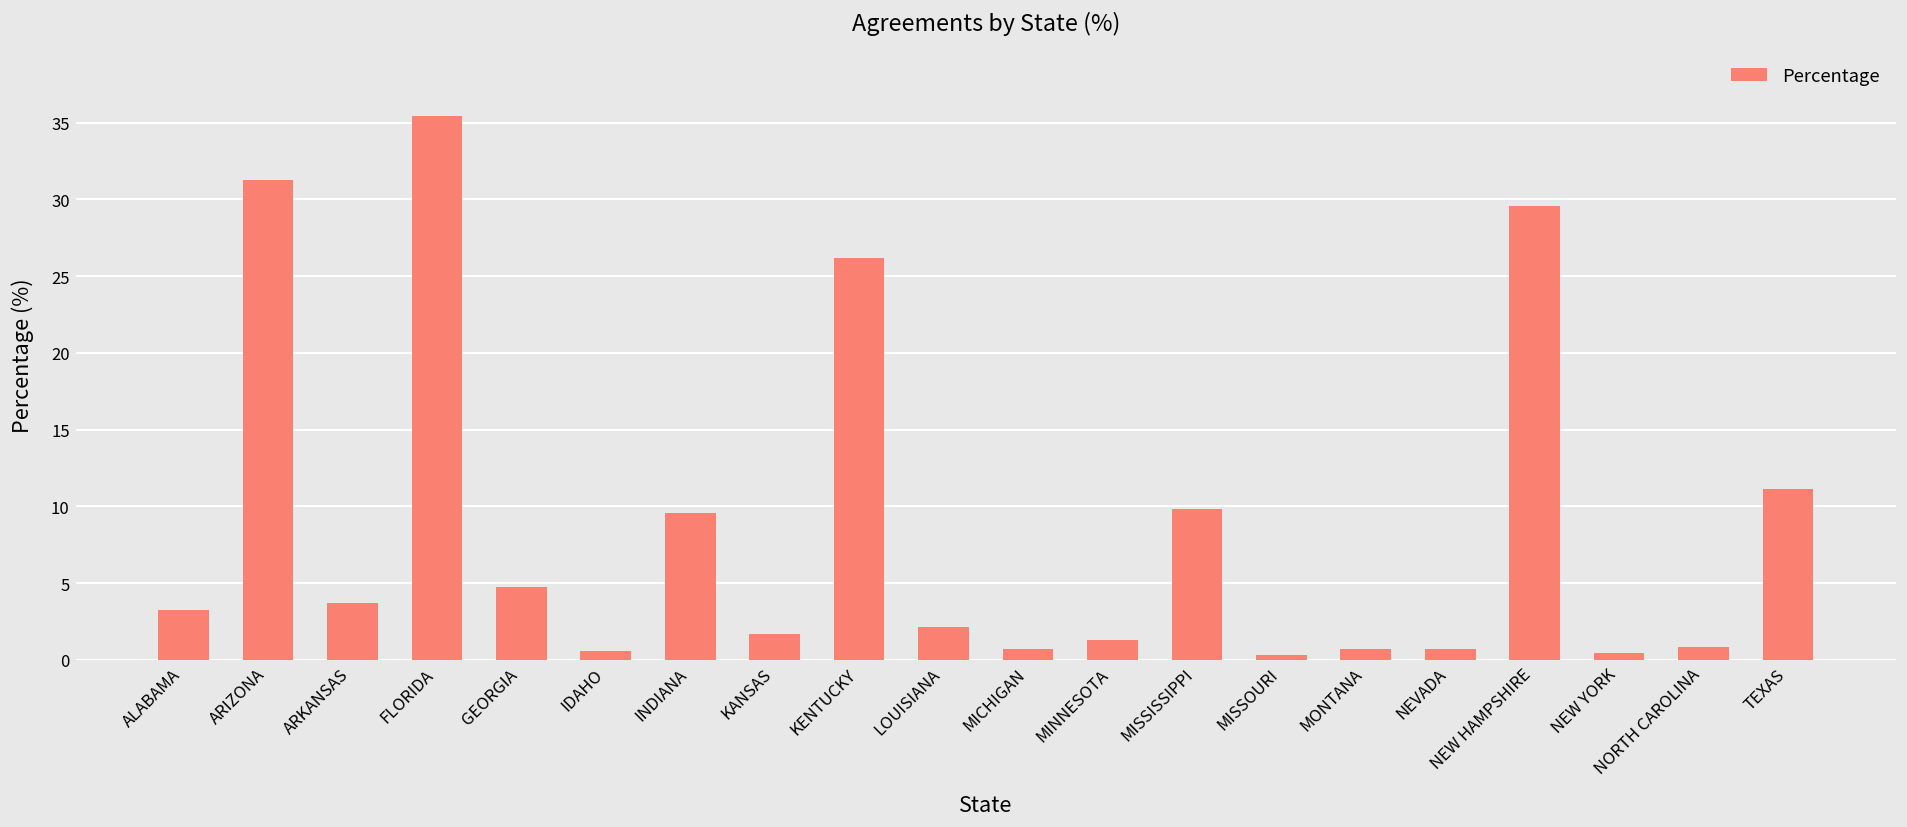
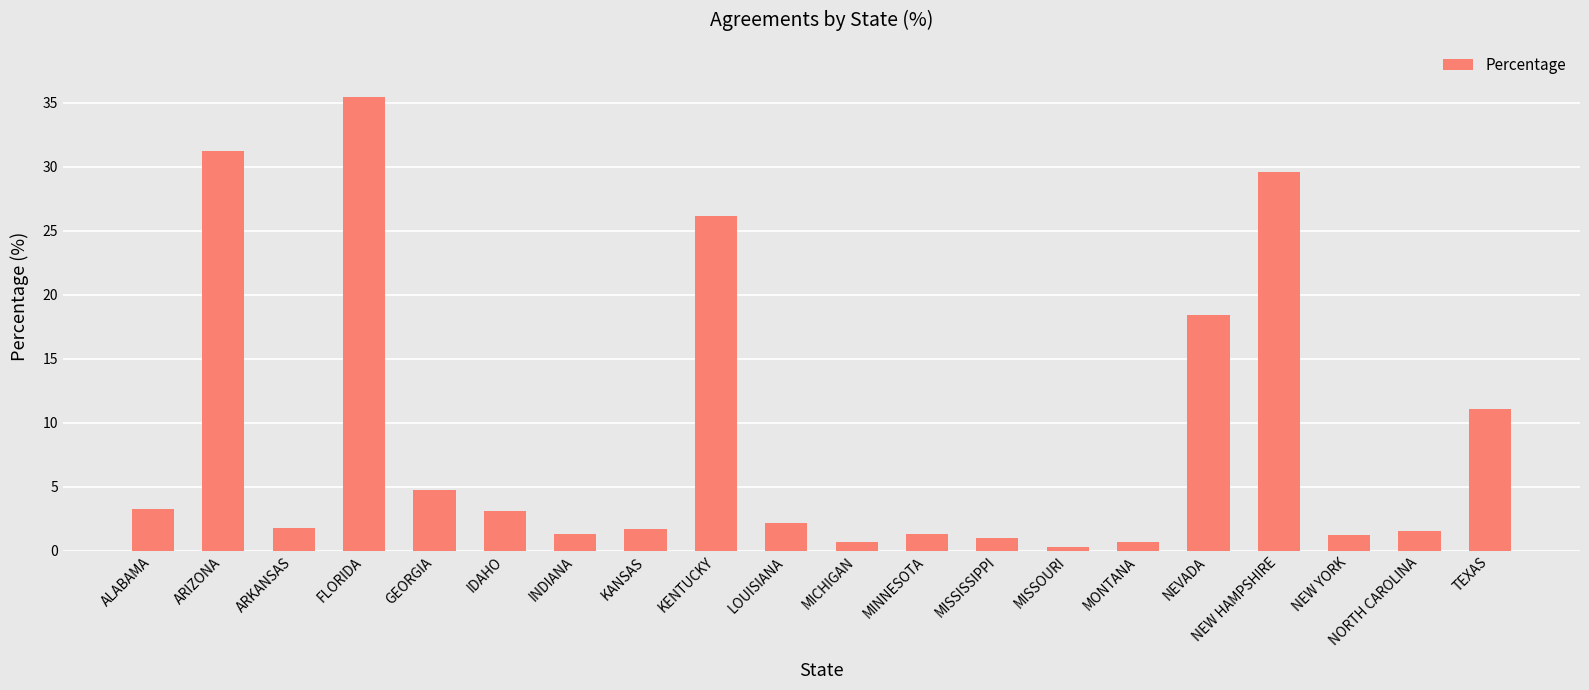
ARKANSAS: 3.7 -> 1.8
IDAHO: 0.6 -> 3.1
INDIANA: 9.5 -> 1.3
MISSISSIPPI: 9.9 -> 1.0
NEVADA: 0.7 -> 18.4
NEW YORK: 0.4 -> 1.2
NORTH CAROLINA: 0.8 -> 1.6
